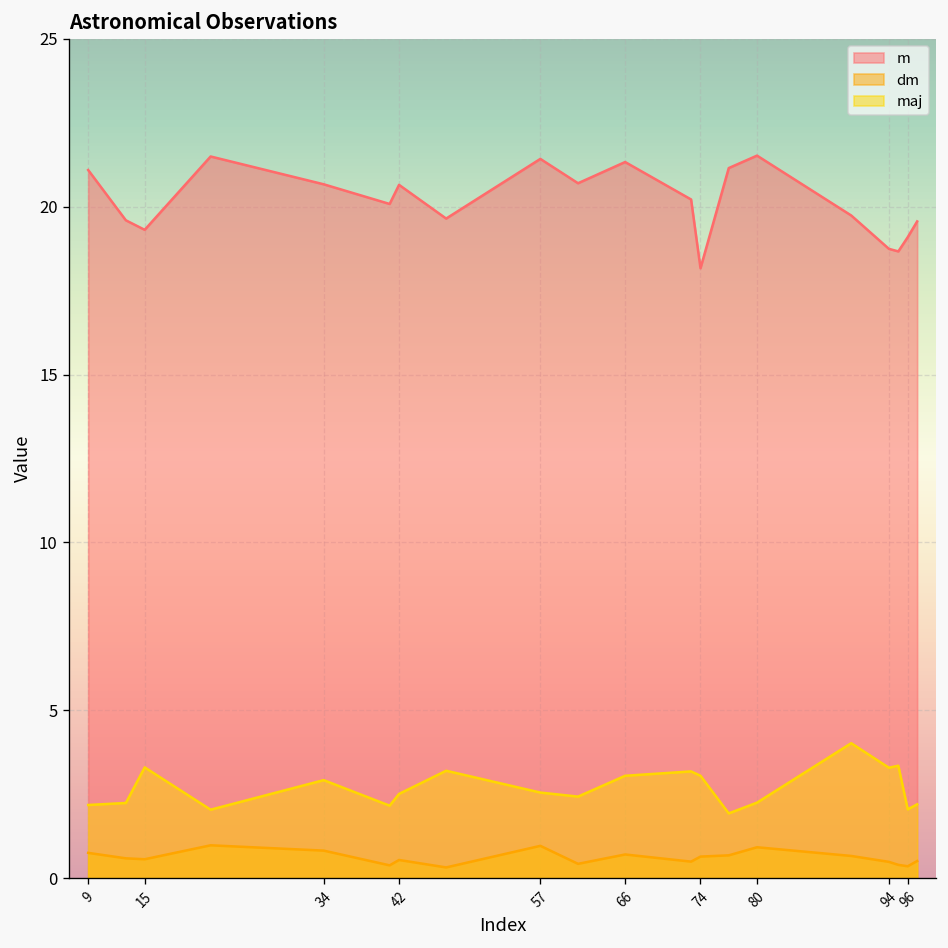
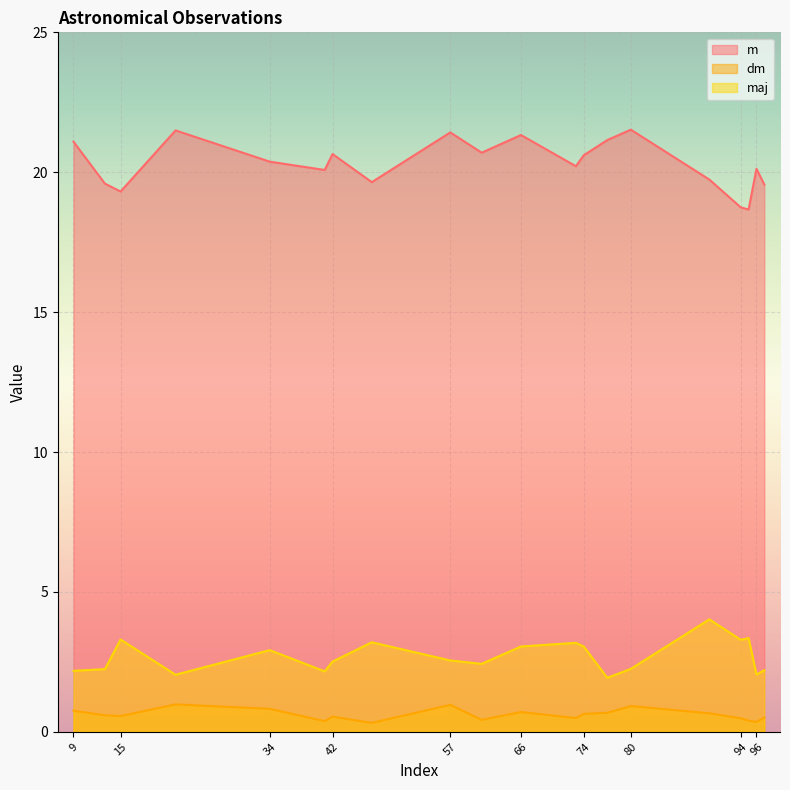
m, 34: 20.7 -> 20.4
m, 74: 18.2 -> 20.6
m, 96: 19.1 -> 20.1
